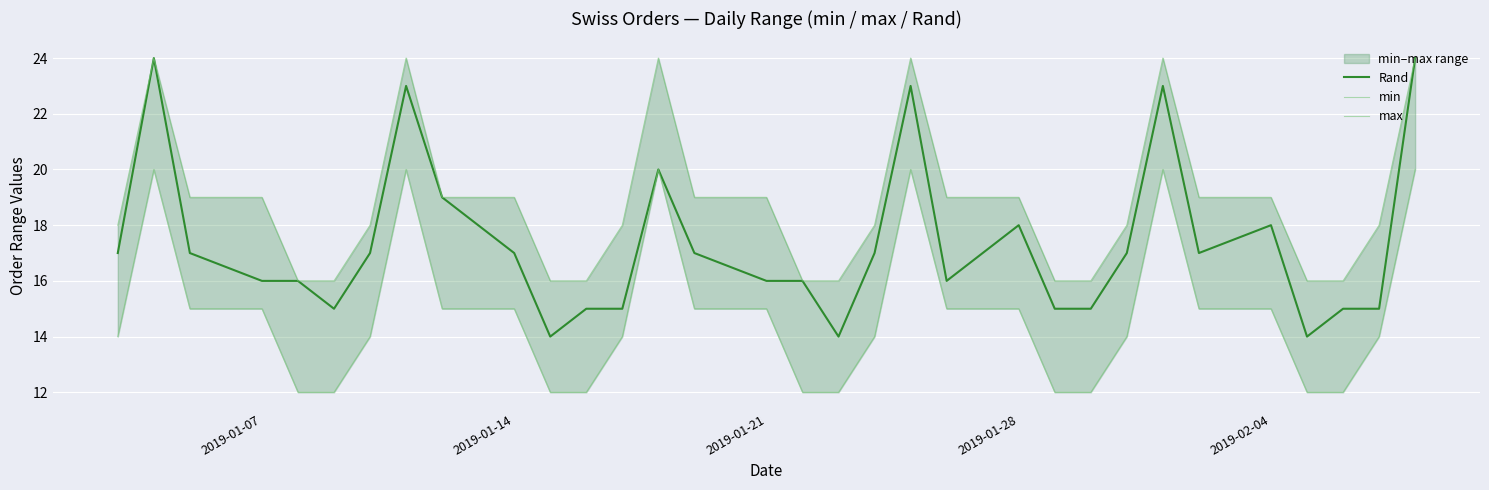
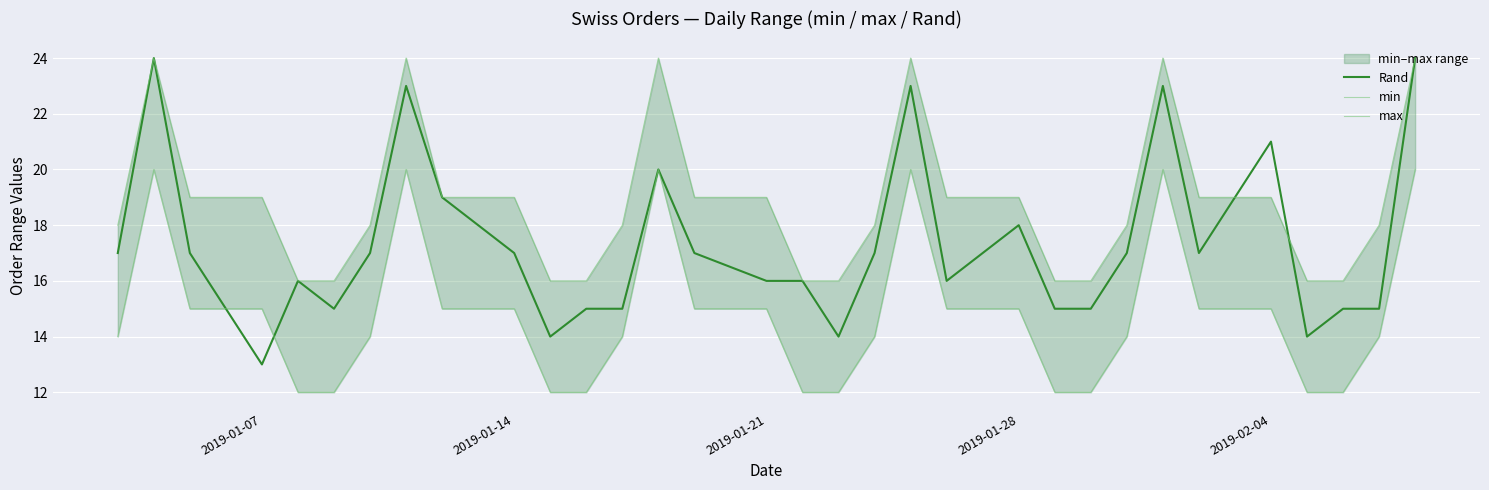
Rand, 2019-01-07: 16 -> 13
Rand, 2019-02-04: 18 -> 21
